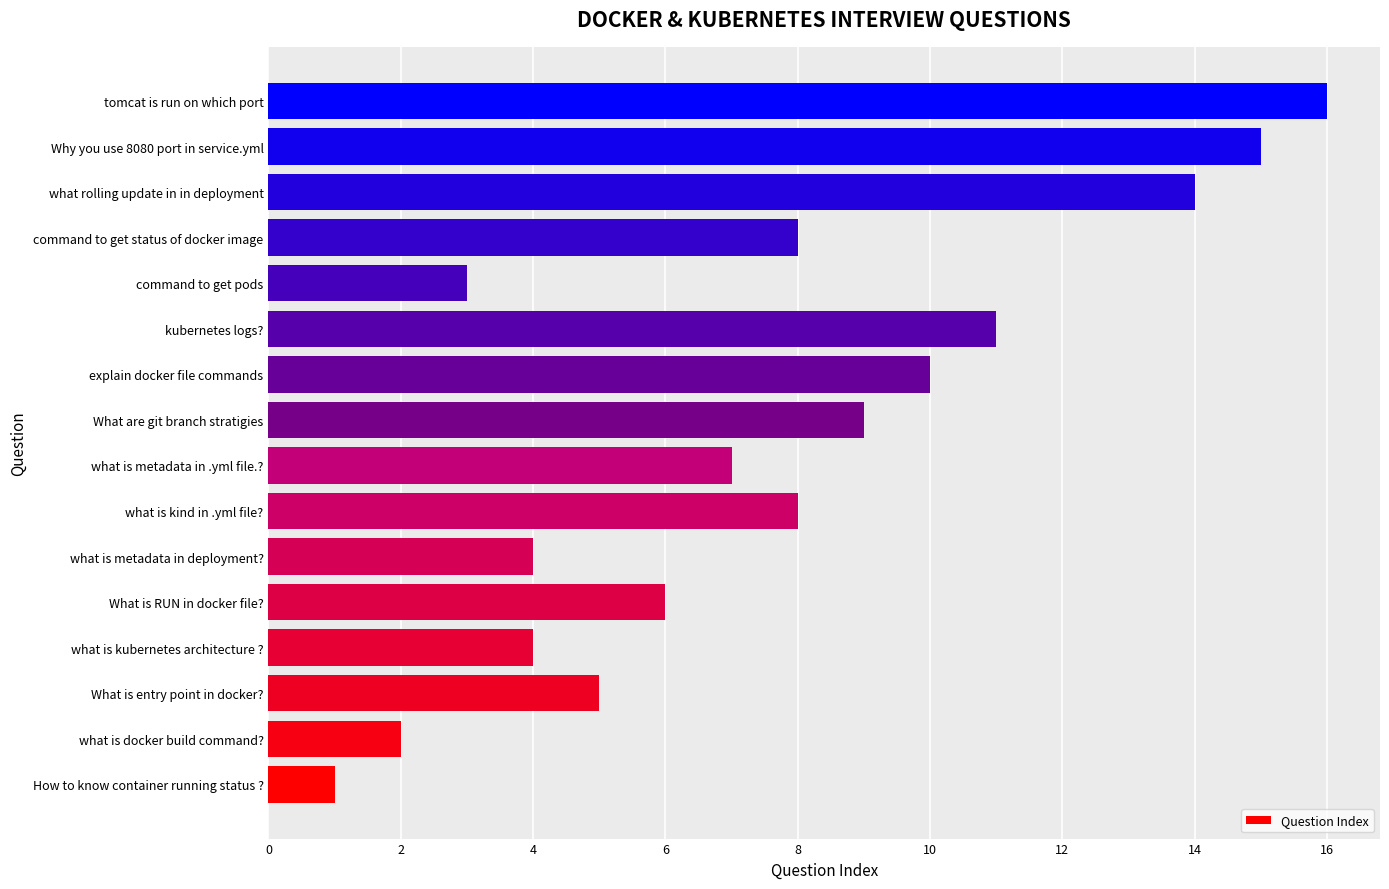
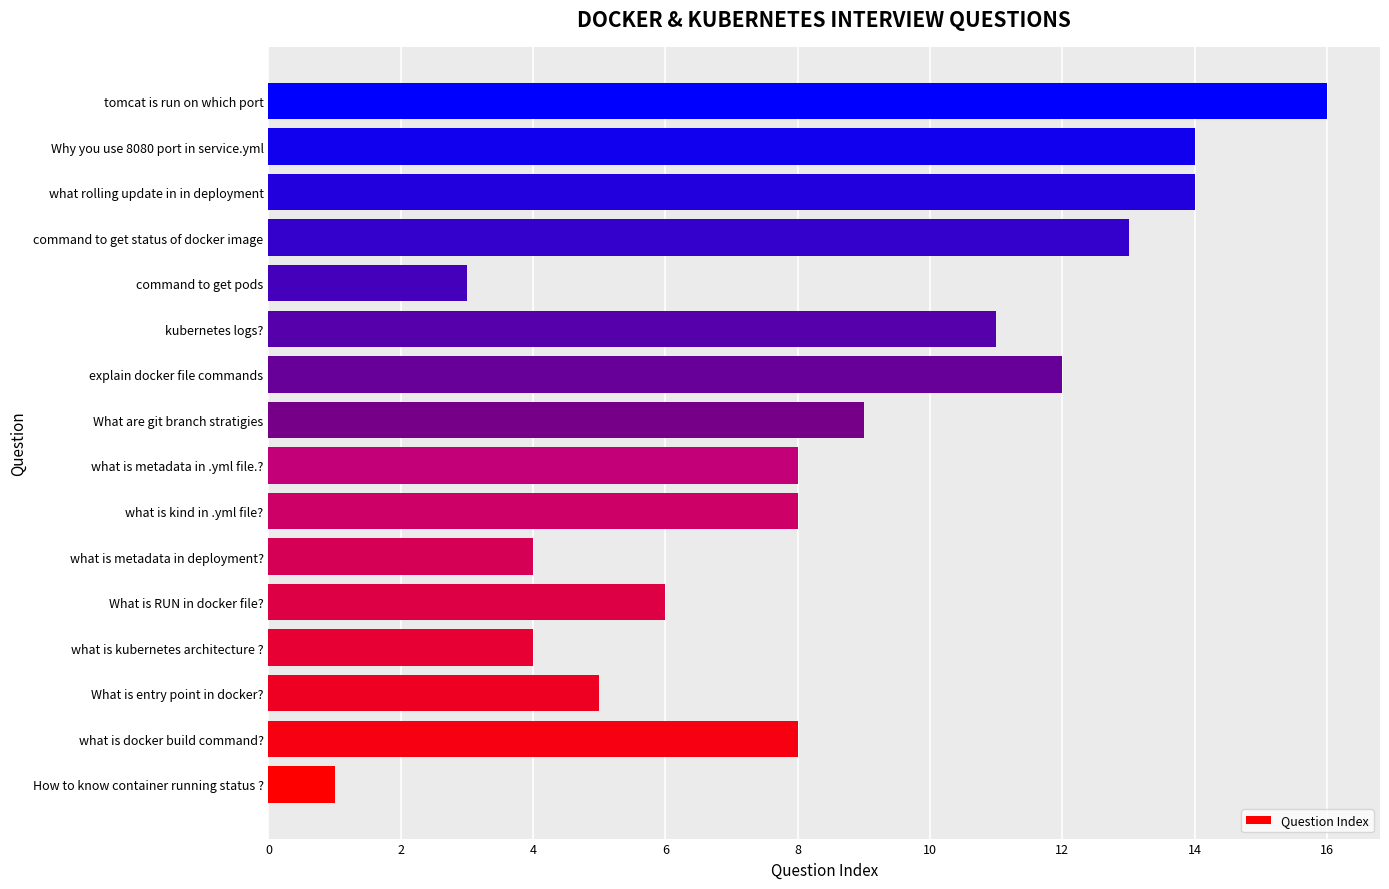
Why you use 8080 port in service.yml: 15 -> 14
command to get status of docker image: 8 -> 13
explain docker file commands: 10 -> 12
what is metadata in .yml file.?: 7 -> 8
what is docker build command?: 2 -> 8
